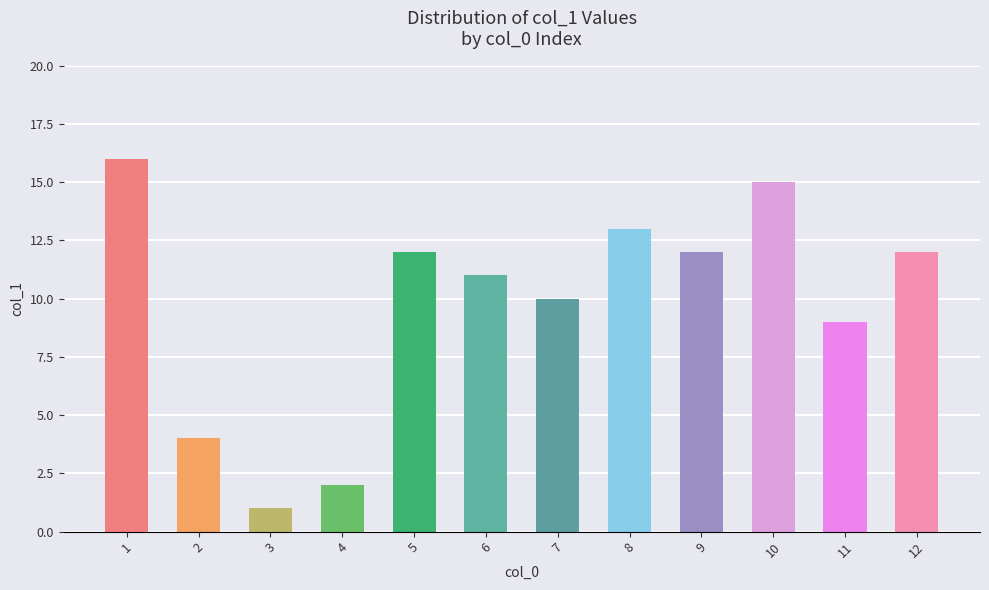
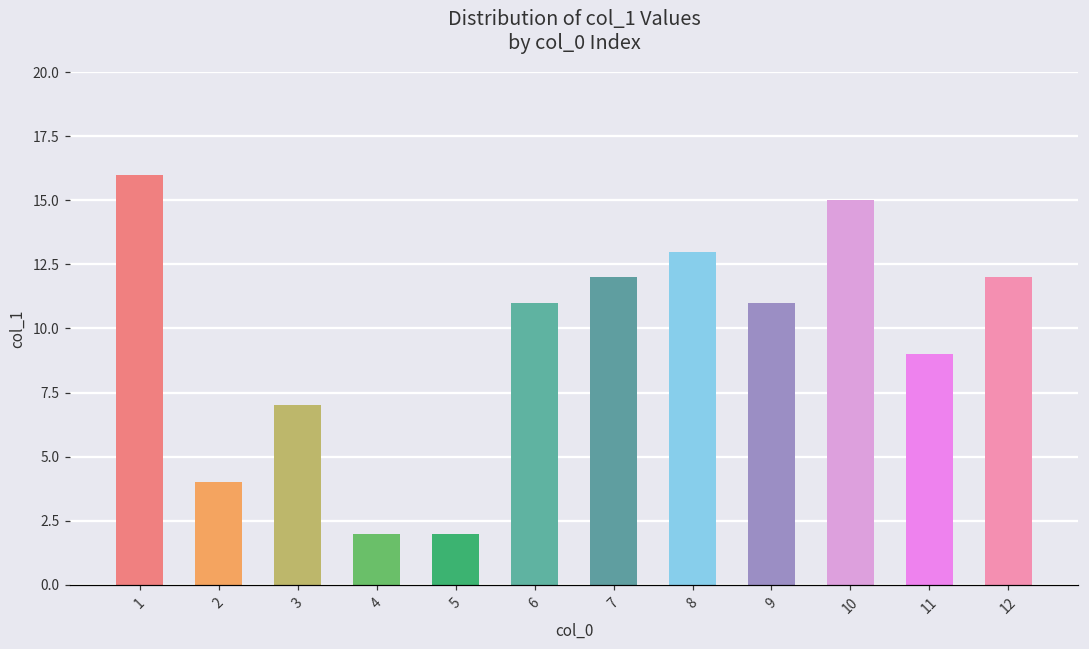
3: 1 -> 7
5: 12 -> 2
7: 10 -> 12
9: 12 -> 11
